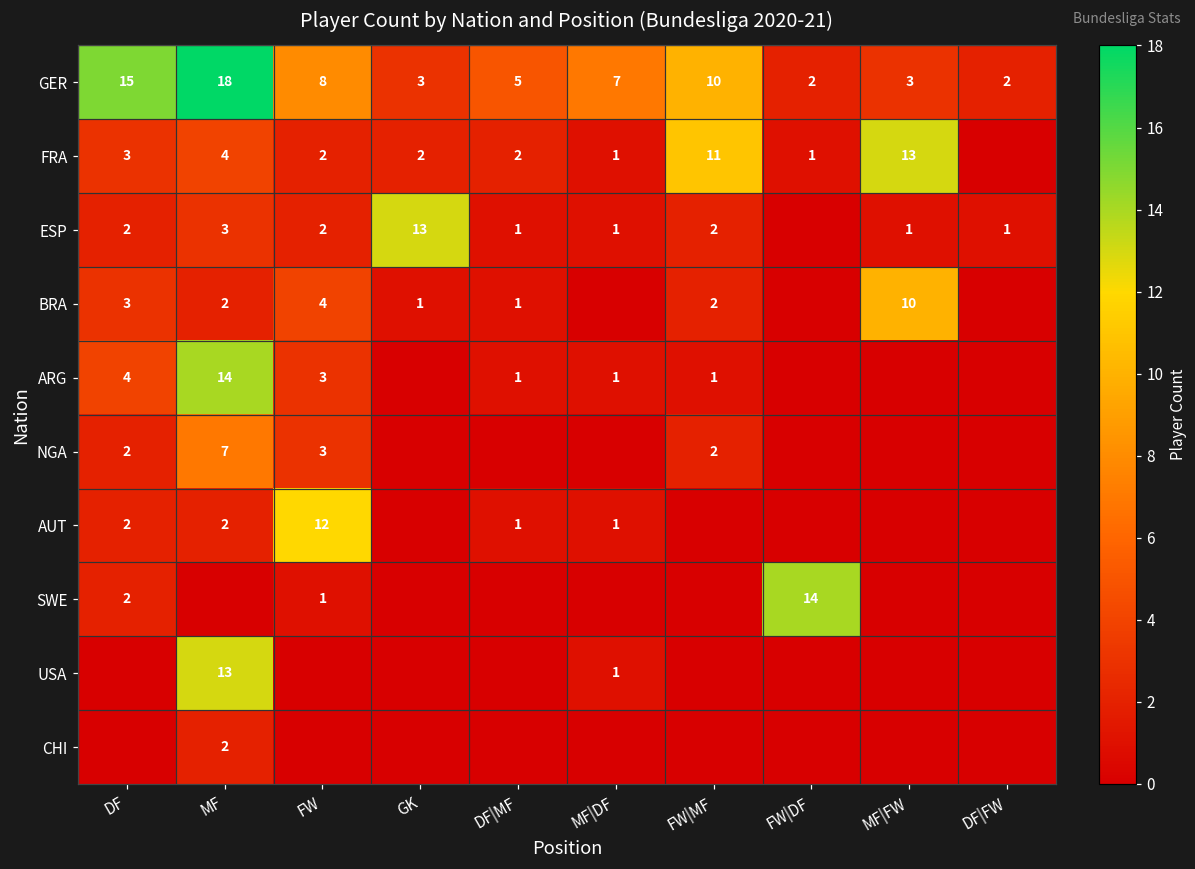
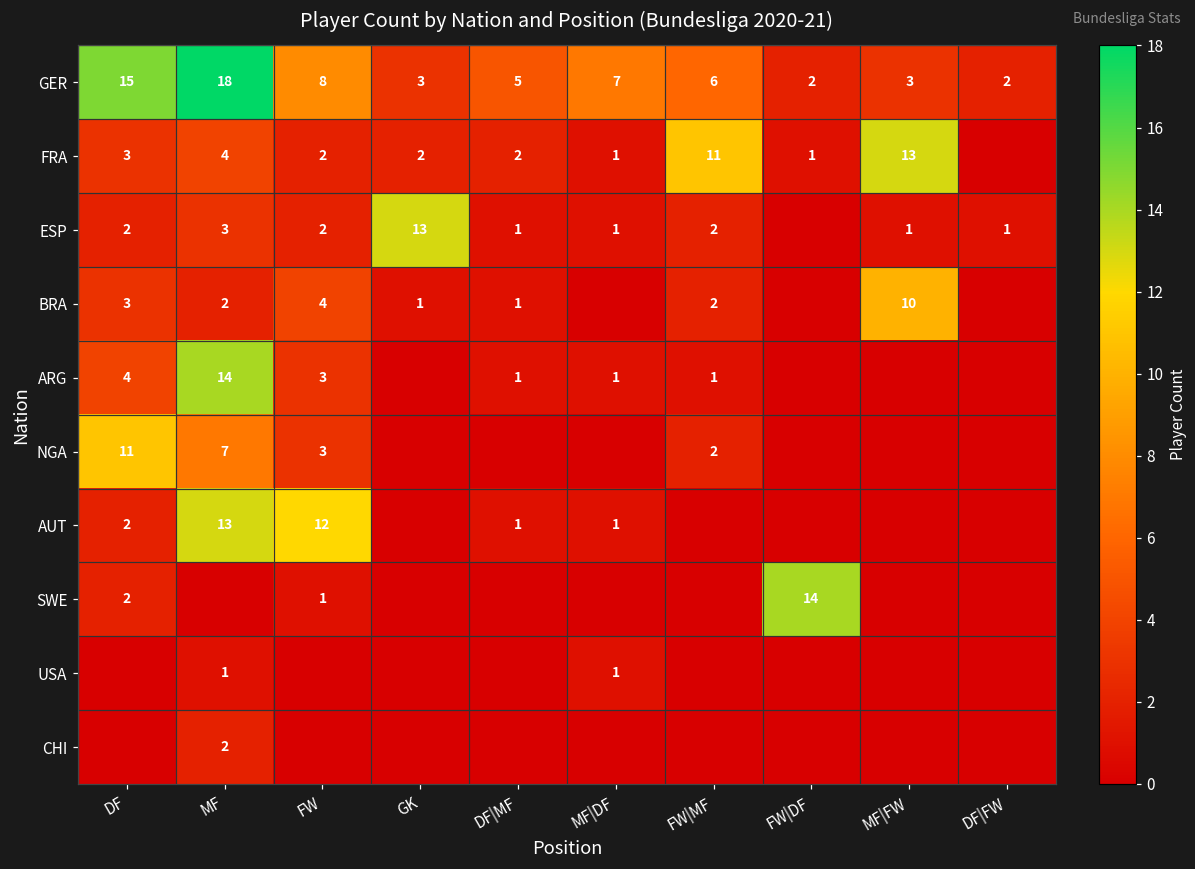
GER, FW|MF: 10 -> 6
NGA, DF: 2 -> 11
AUT, MF: 2 -> 13
USA, MF: 13 -> 1
